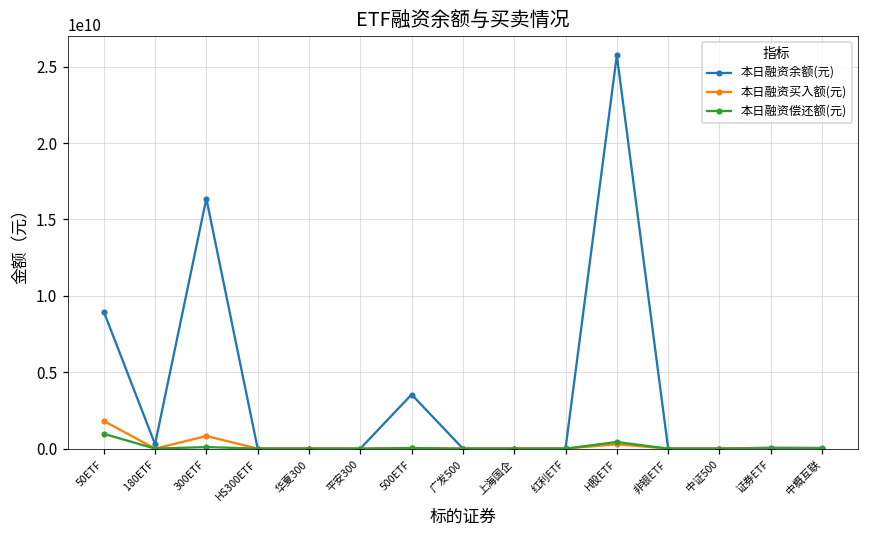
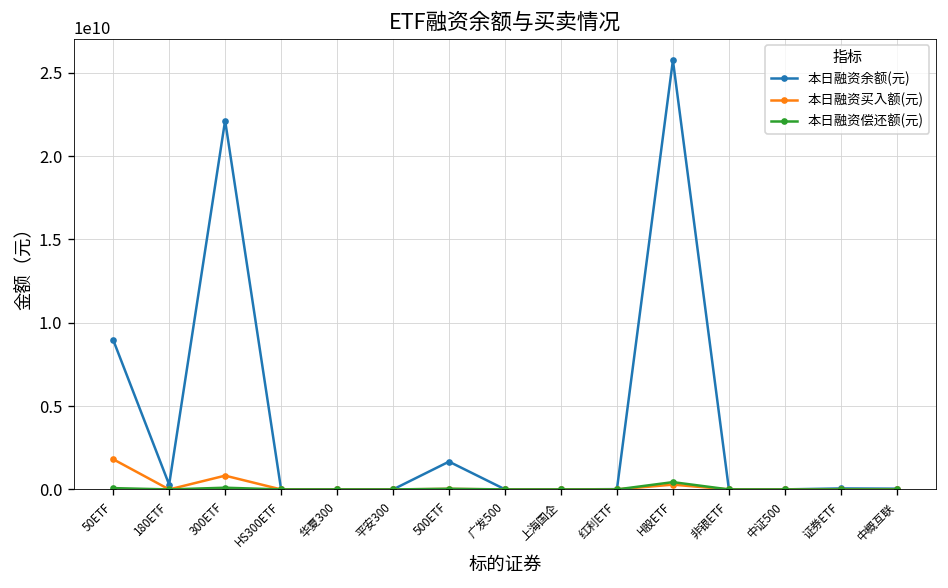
本日融资偿还额(元), 50ETF: 1000000000 -> 100000000
本日融资余额(元), 300ETF: 16400000000 -> 22100000000
本日融资余额(元), 500ETF: 3500000000 -> 1700000000
